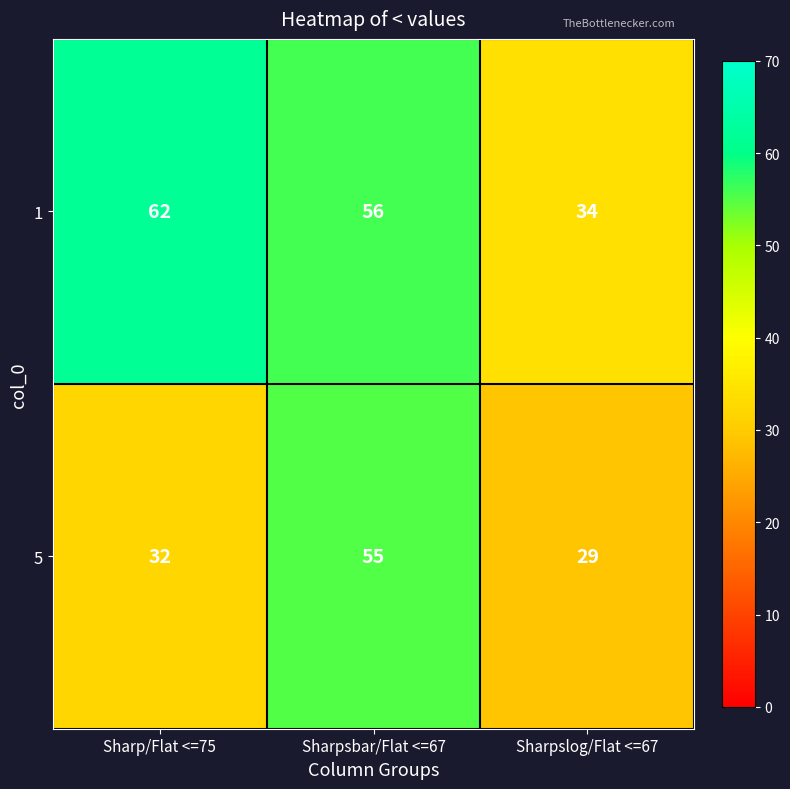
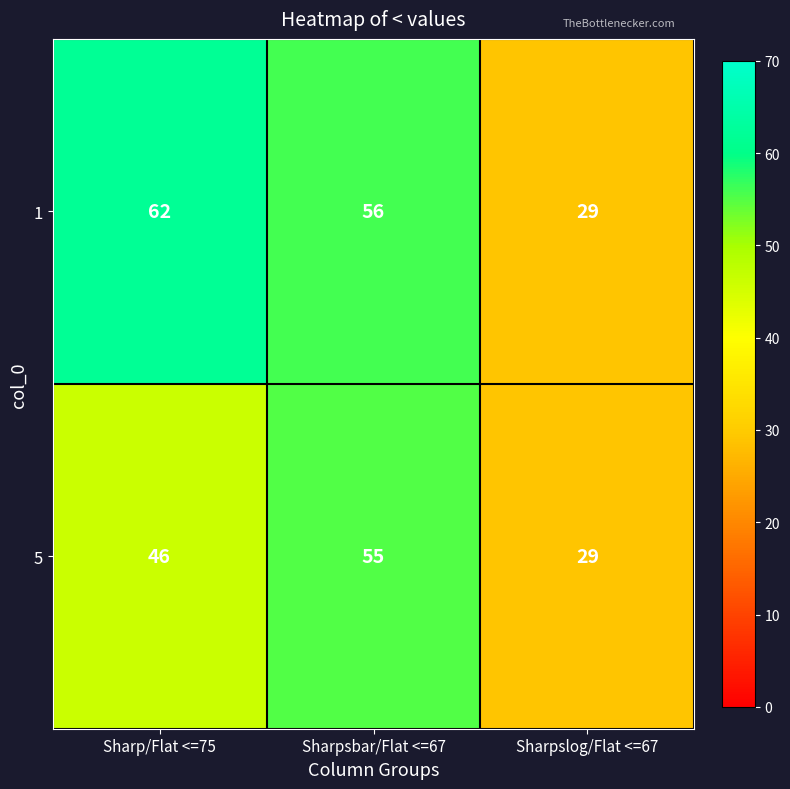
1, Sharpslog/Flat <=67: 34 -> 29
5, Sharp/Flat <=75: 32 -> 46
